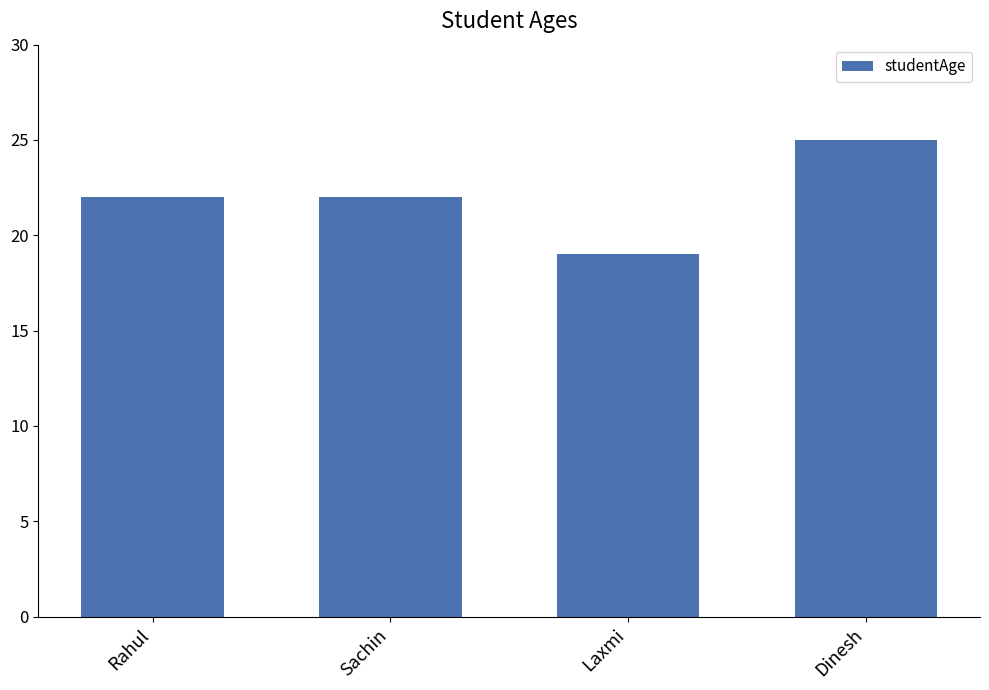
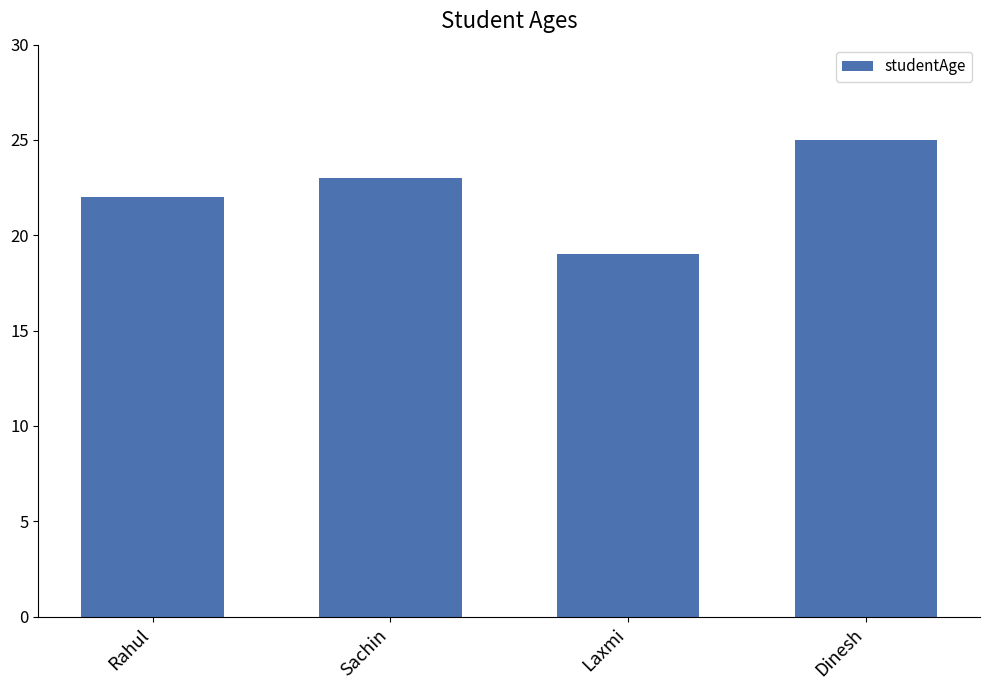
Sachin: 22 -> 23
